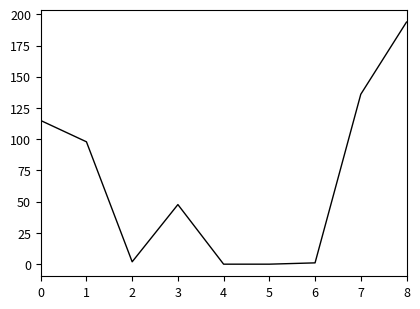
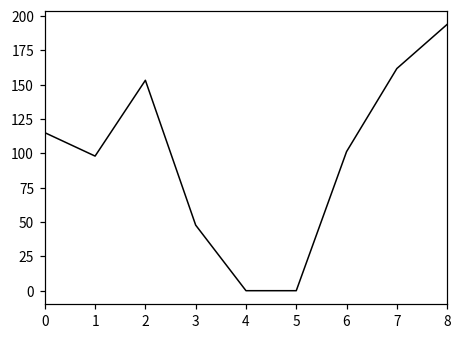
2: 2 -> 153
6: 1 -> 101
7: 136 -> 162
